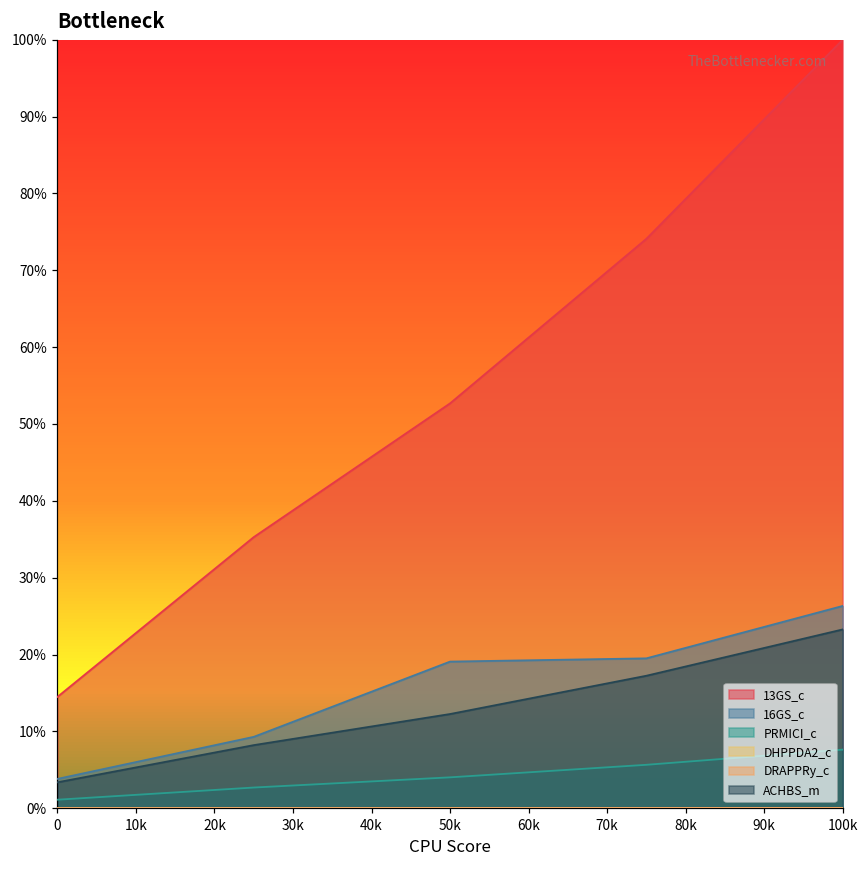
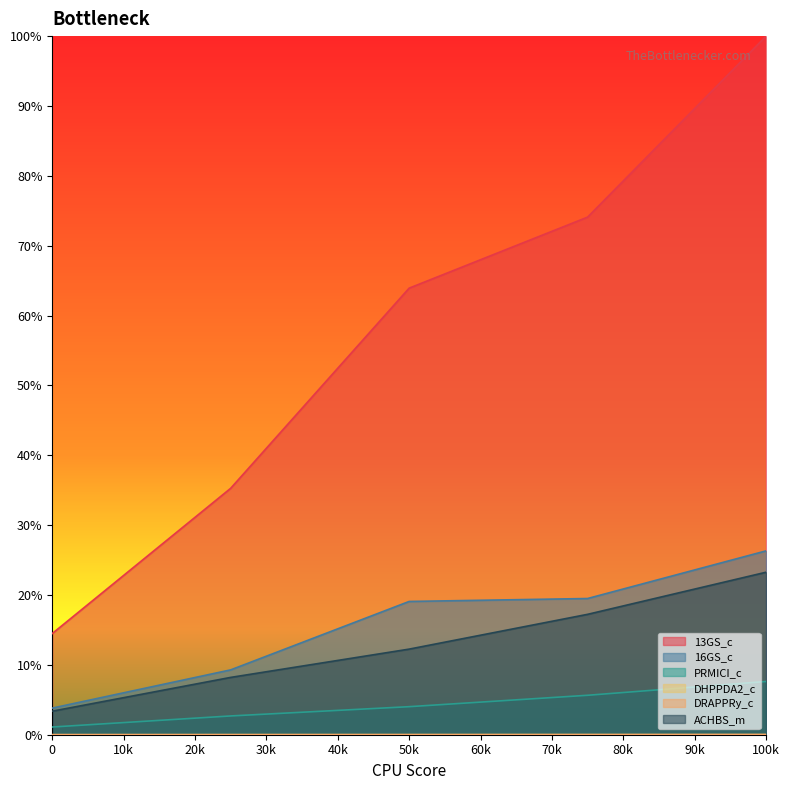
13GS_c, 50k: 53% -> 64%
